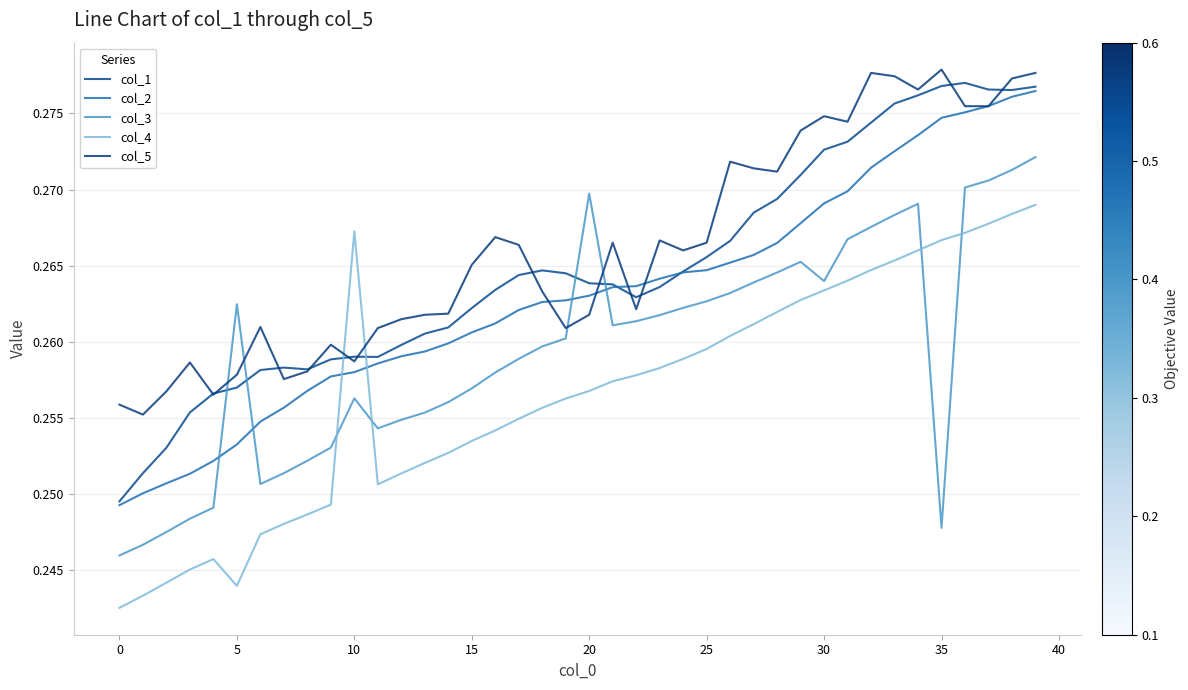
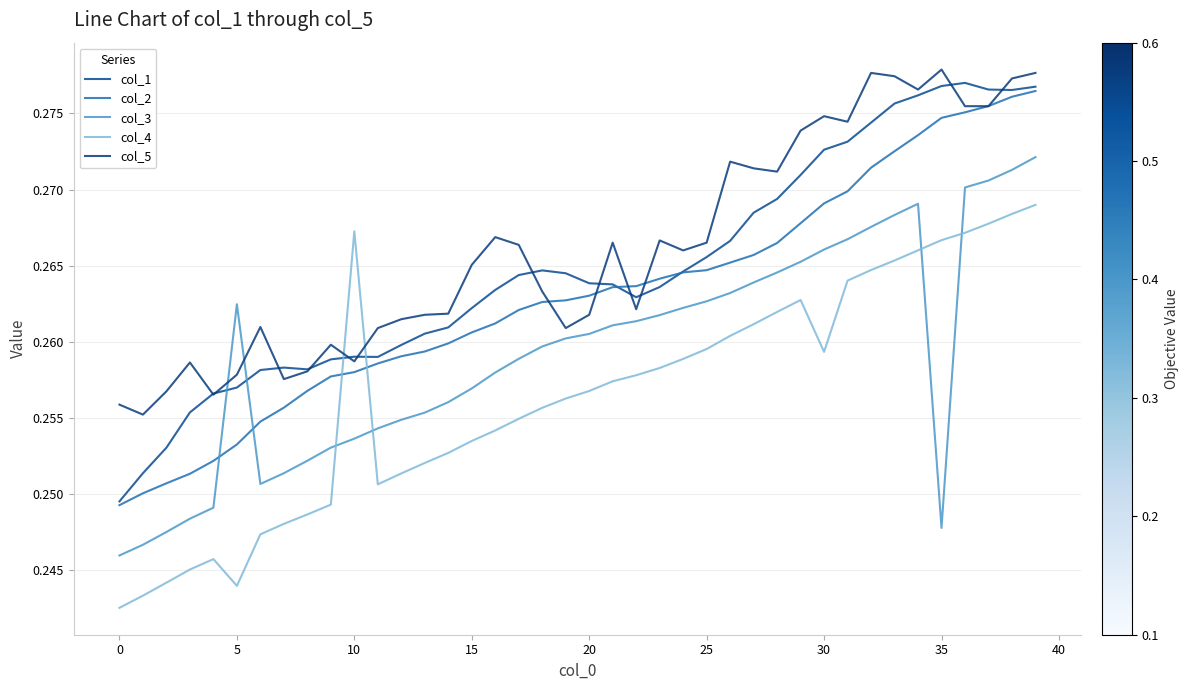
col_3, 10: 0.2563 -> 0.2536
col_3, 20: 0.2697 -> 0.2605
col_3, 30: 0.2640 -> 0.2661
col_4, 30: 0.2634 -> 0.2593
